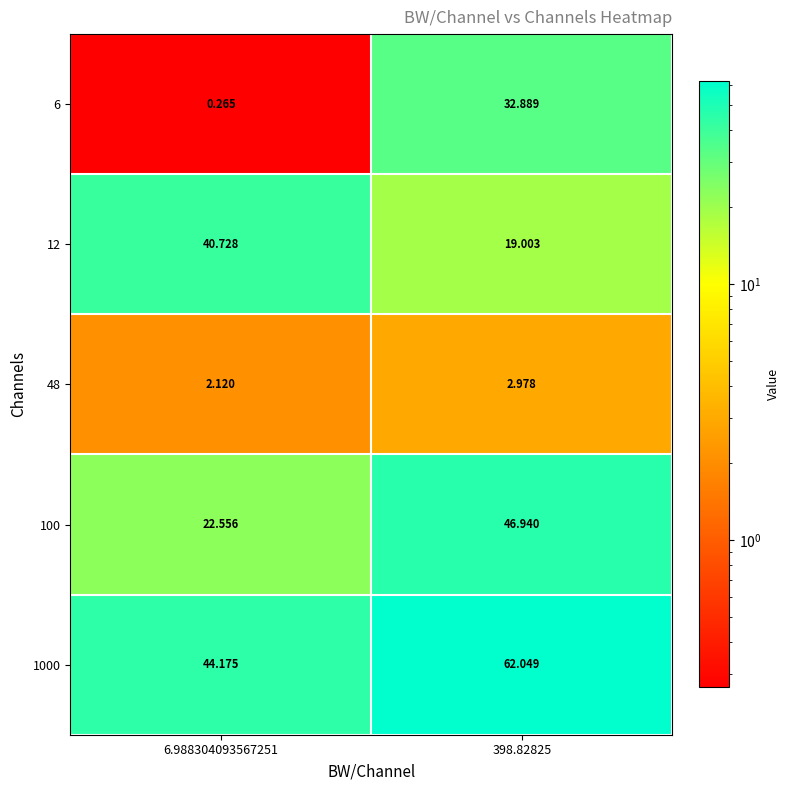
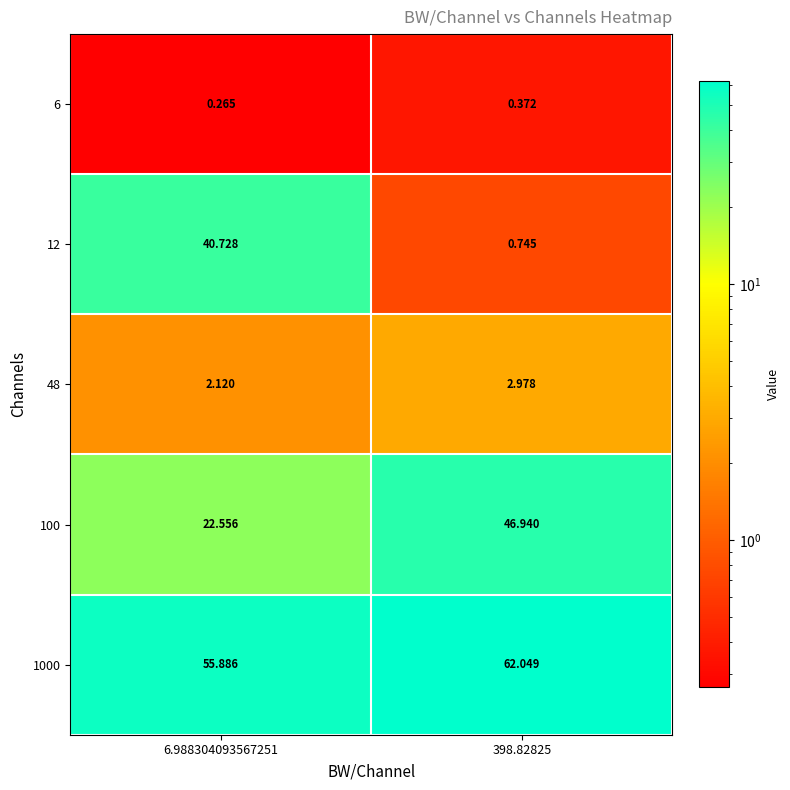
6, 398.82825: 32.889 -> 0.372
12, 398.82825: 19.003 -> 0.745
1000, 6.988304093567251: 44.175 -> 55.886
